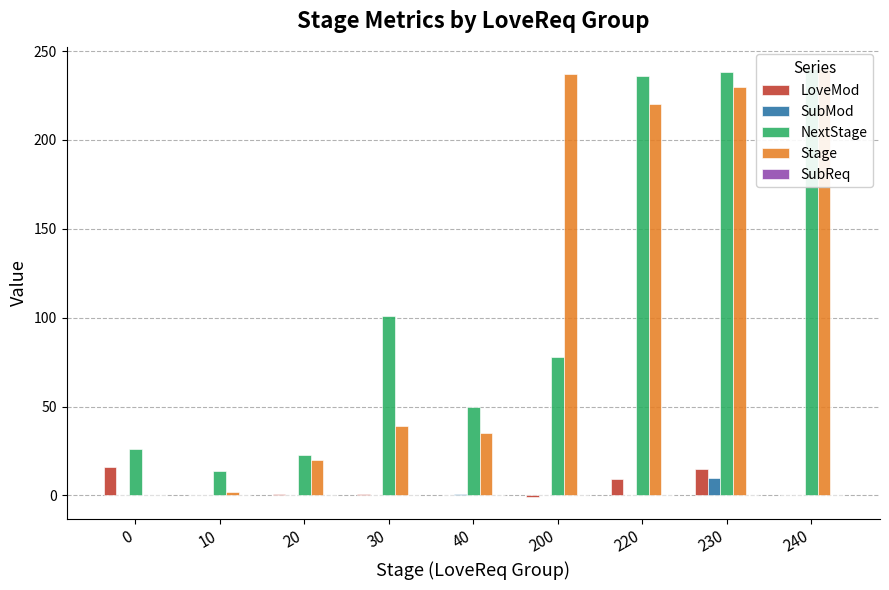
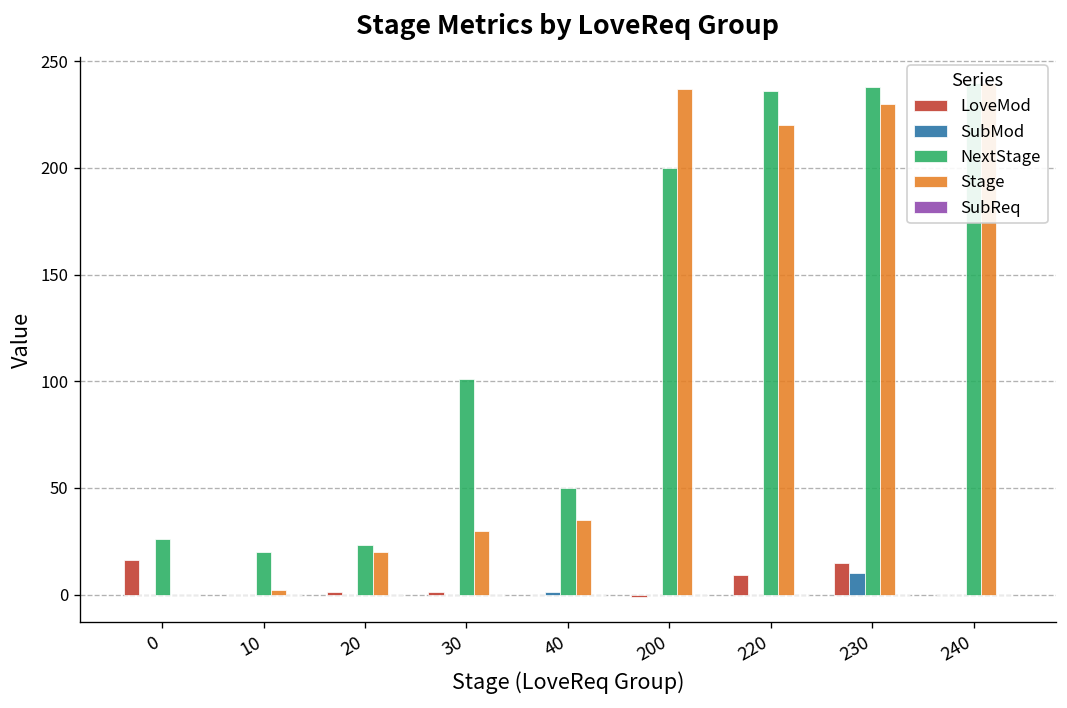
NextStage, 10: 14 -> 20
Stage, 30: 39 -> 30
NextStage, 200: 78 -> 200
